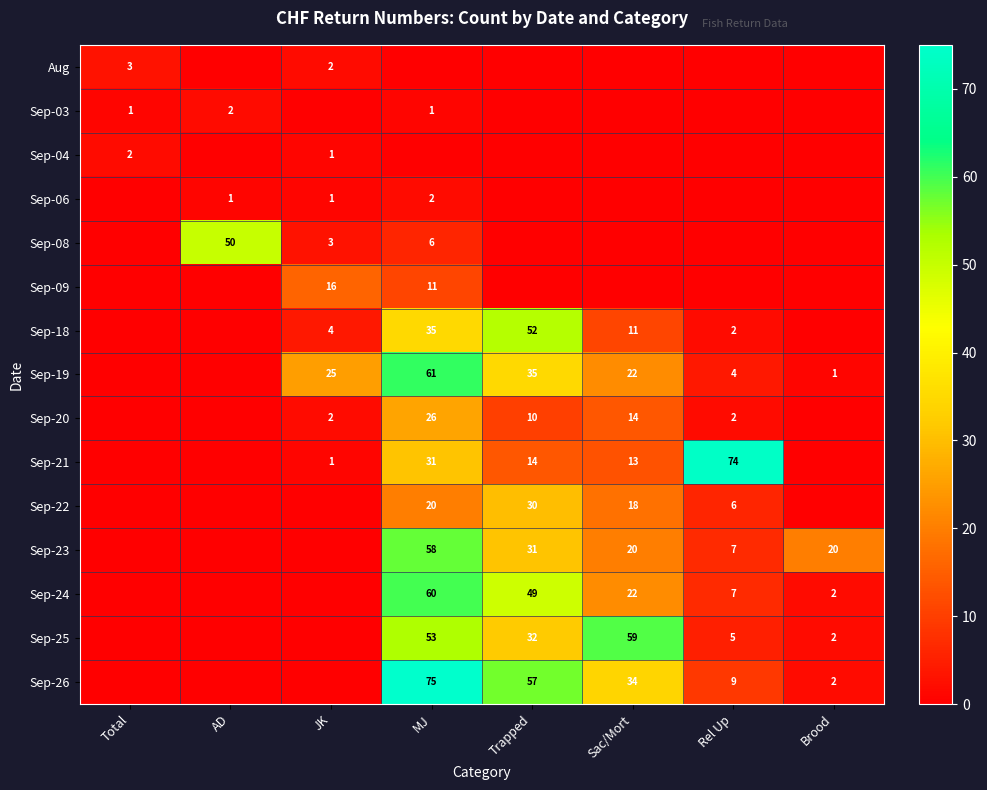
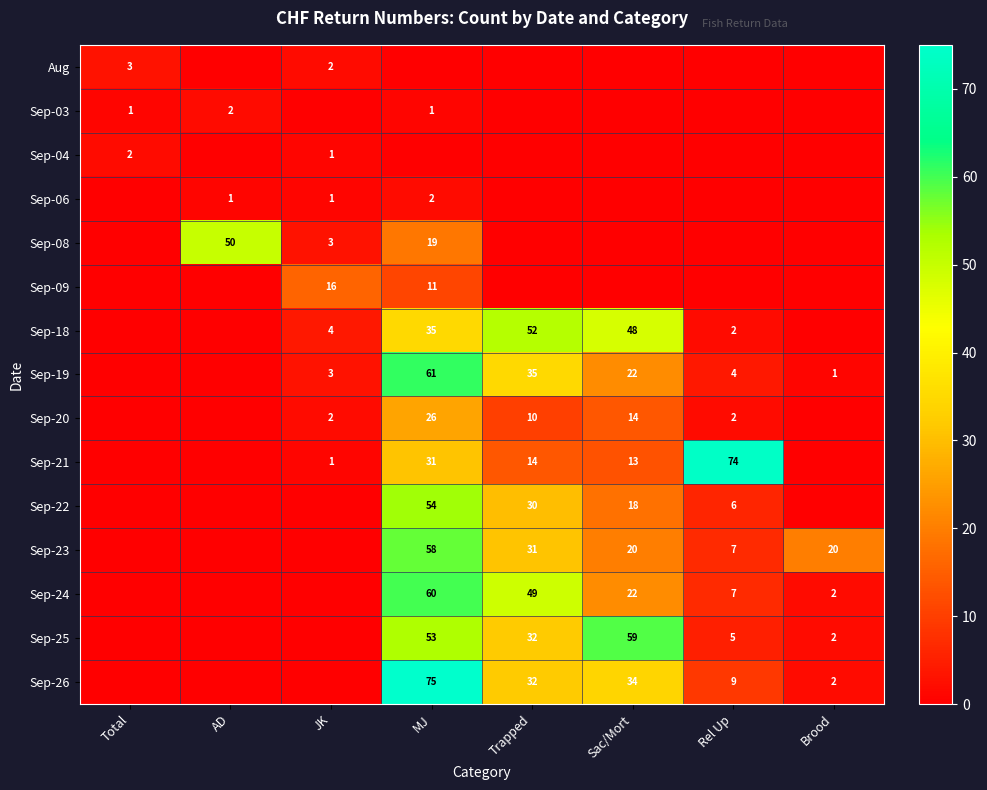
Sep-08, MJ: 6 -> 19
Sep-18, Sac/Mort: 11 -> 48
Sep-19, JK: 25 -> 3
Sep-22, MJ: 20 -> 54
Sep-26, Trapped: 57 -> 32
